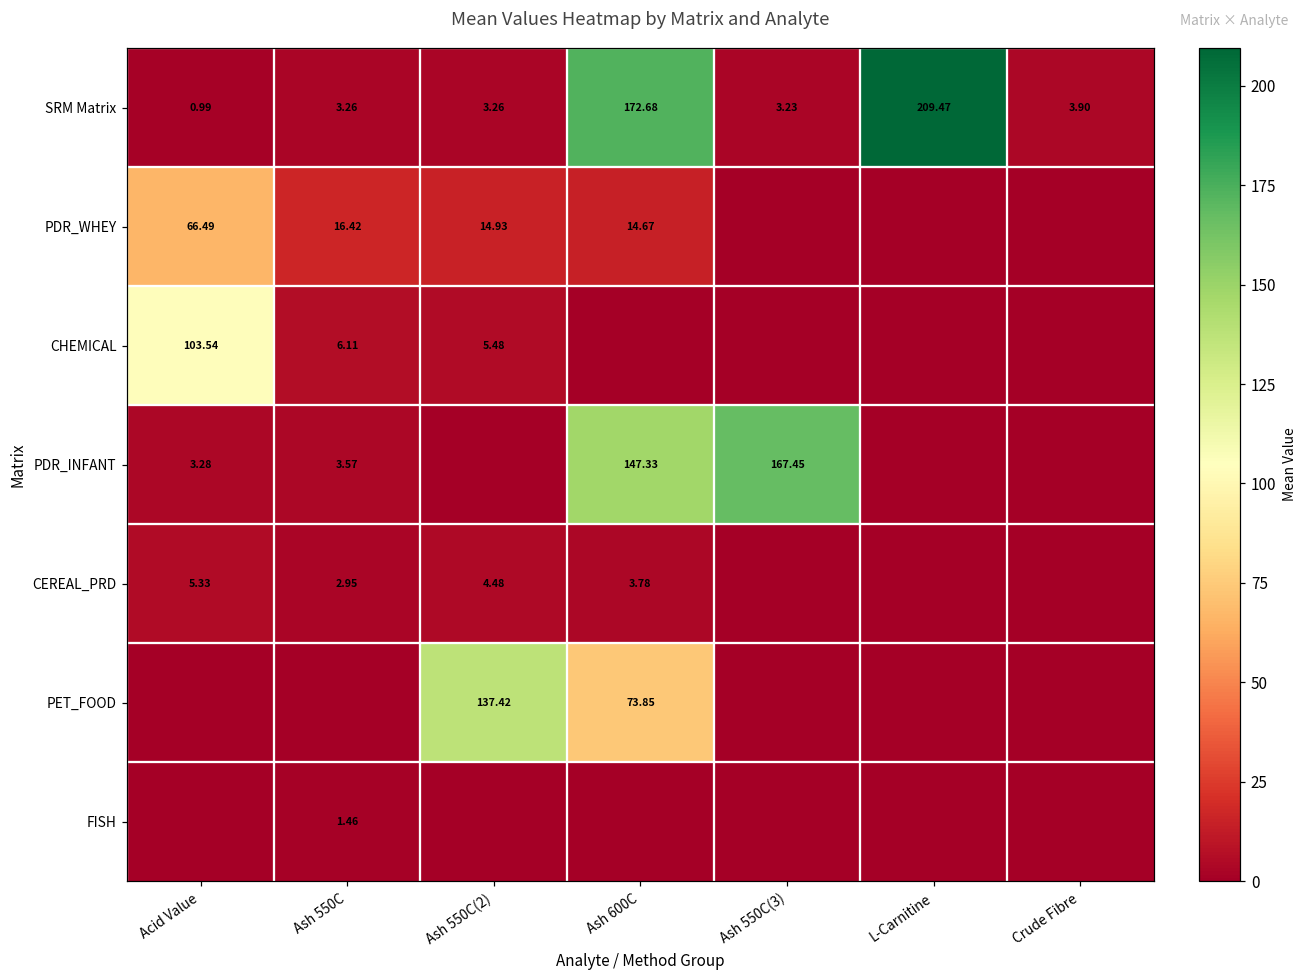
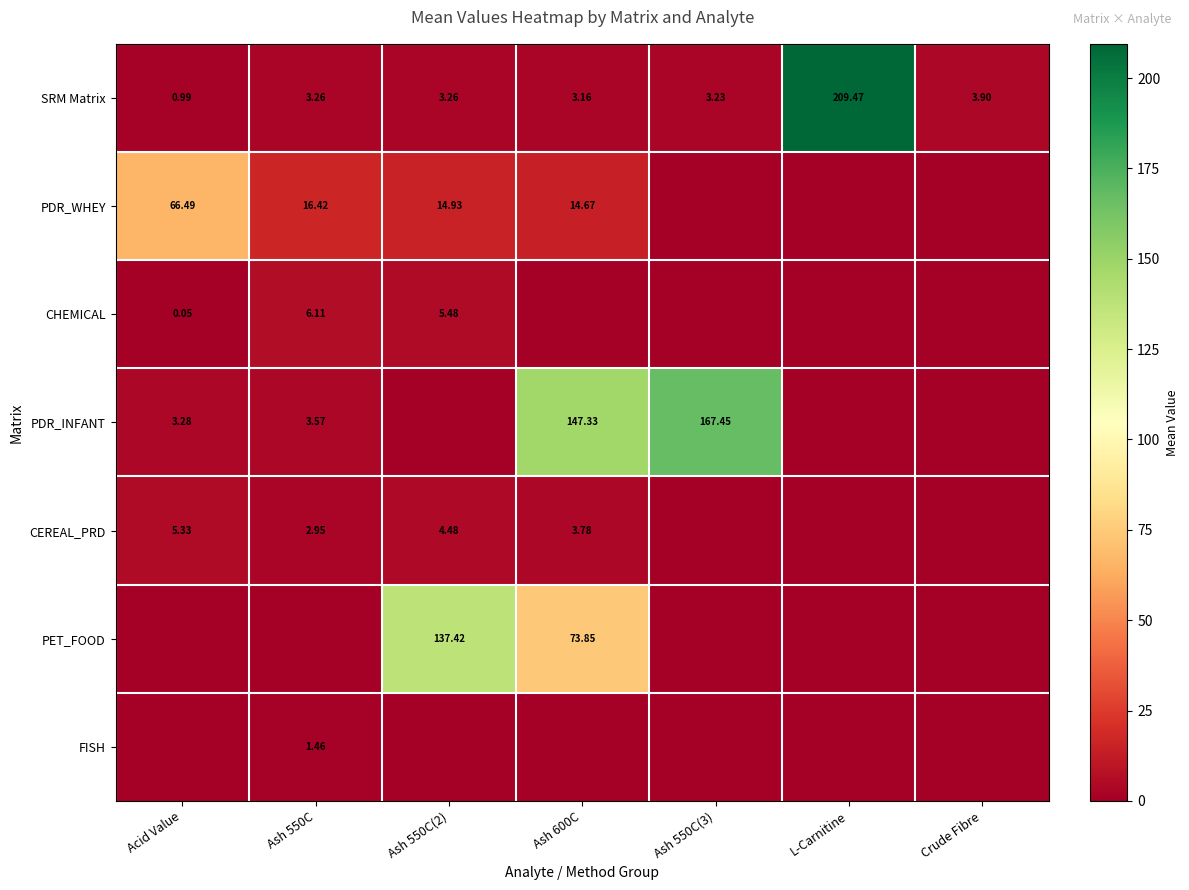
SRM Matrix, Ash 600C: 172.68 -> 3.16
CHEMICAL, Acid Value: 103.54 -> 0.05
